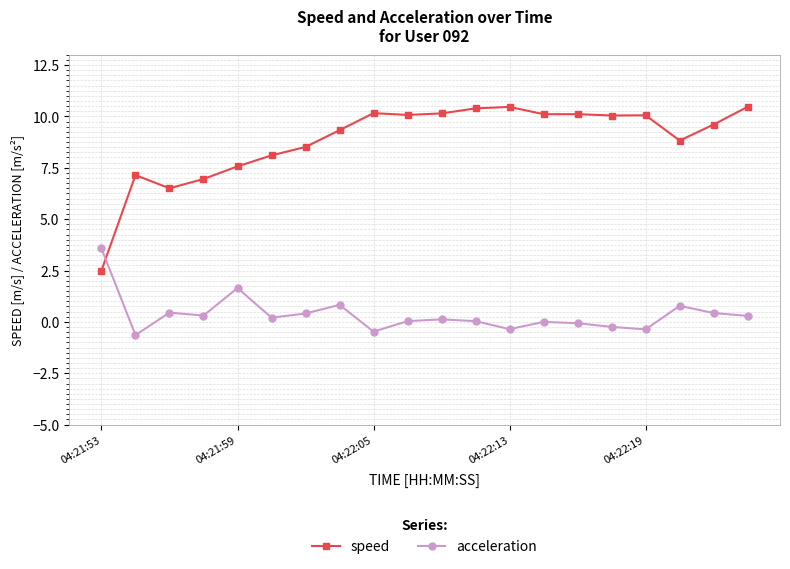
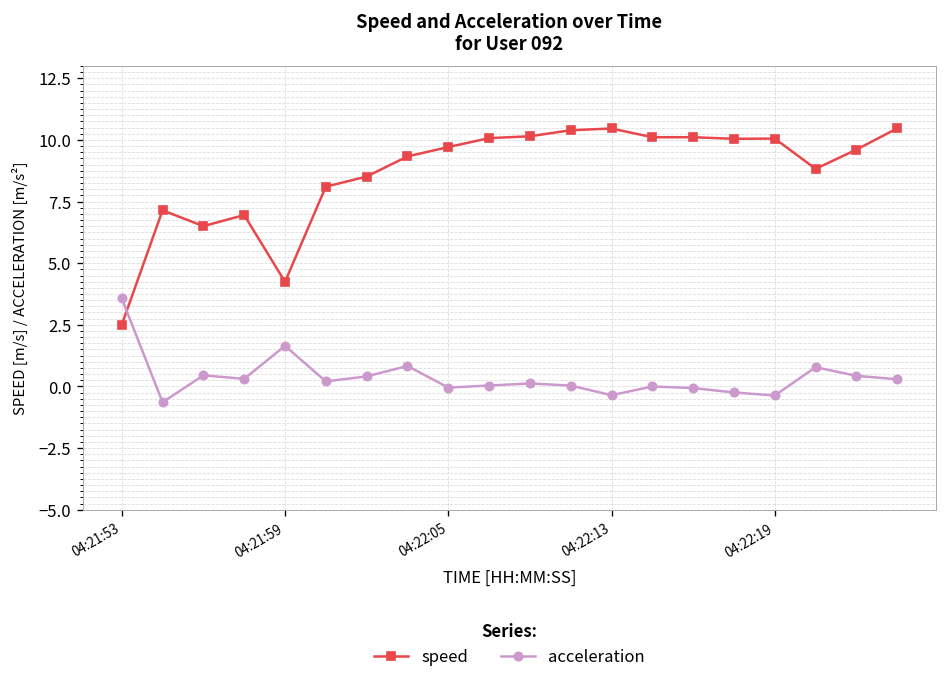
speed, 04:21:59: 7.6 -> 4.2
speed, 04:22:05: 10.2 -> 9.7
acceleration, 04:22:05: -0.5 -> 0.0
